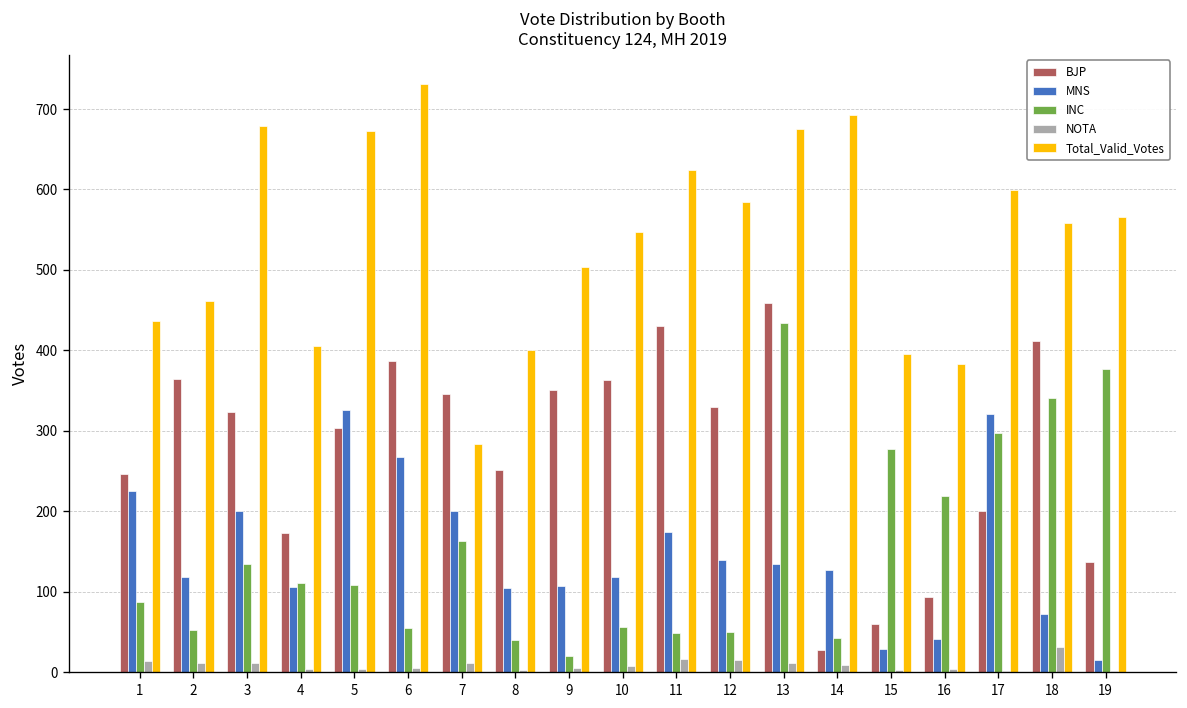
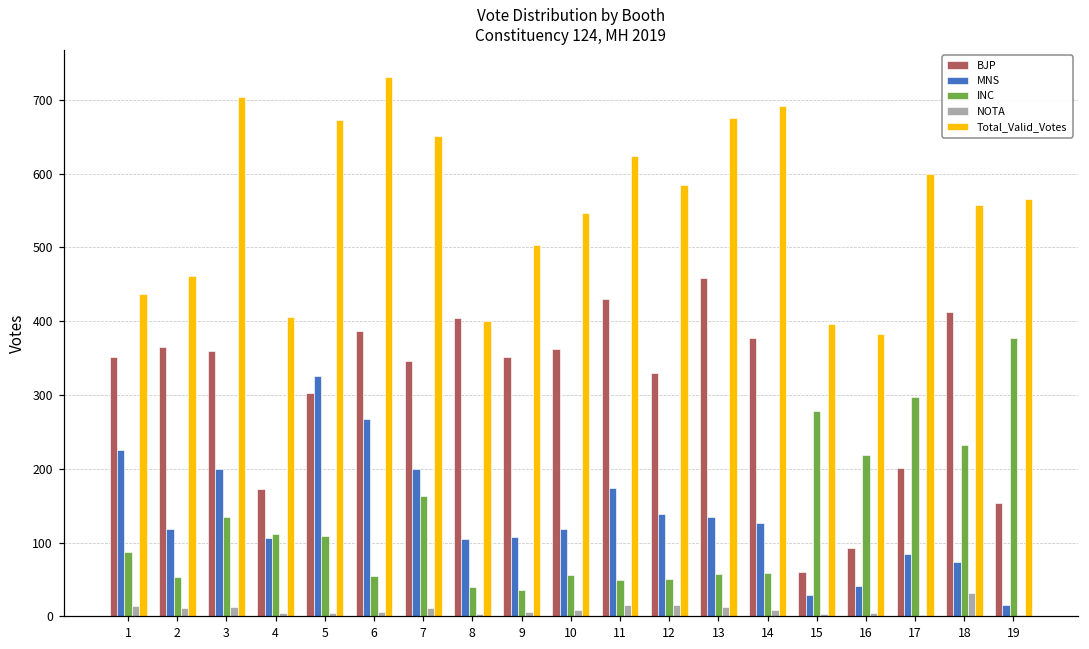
BJP, 1: 250 -> 350
BJP, 3: 320 -> 360
Total_Valid_Votes, 3: 680 -> 700
Total_Valid_Votes, 7: 280 -> 650
BJP, 8: 250 -> 410
INC, 9: 20 -> 40
INC, 13: 430 -> 60
BJP, 14: 30 -> 380
INC, 14: 40 -> 60
MNS, 17: 320 -> 80
INC, 18: 340 -> 230
BJP, 19: 140 -> 150
